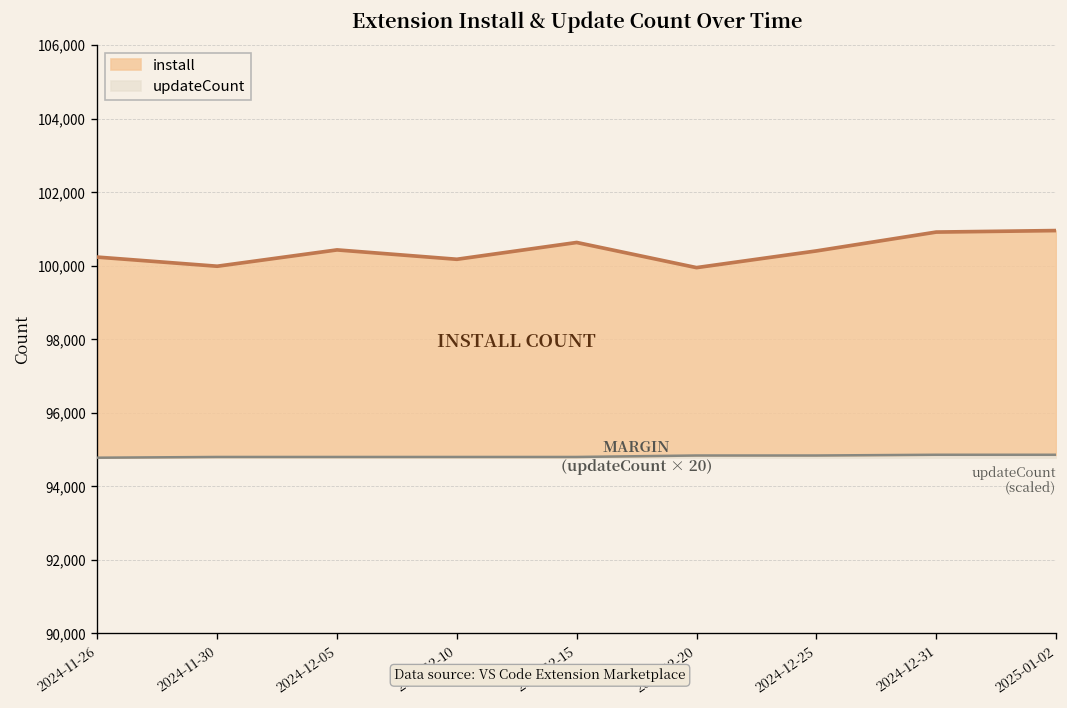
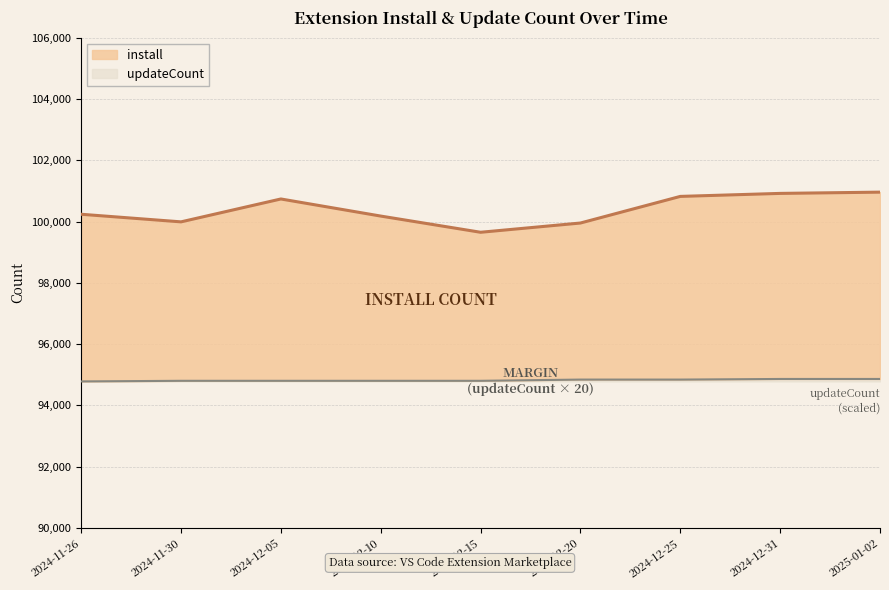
install, 2024-12-05: 100,400 -> 100,700
install, 2024-12-15: 100,600 -> 99,600
install, 2024-12-25: 100,400 -> 100,800
